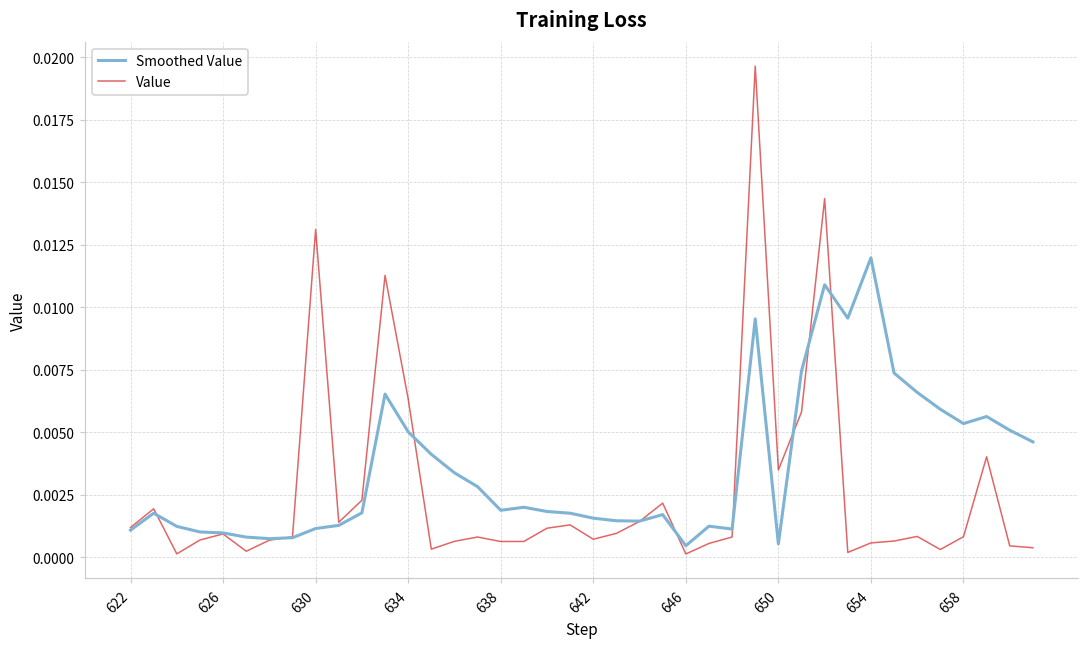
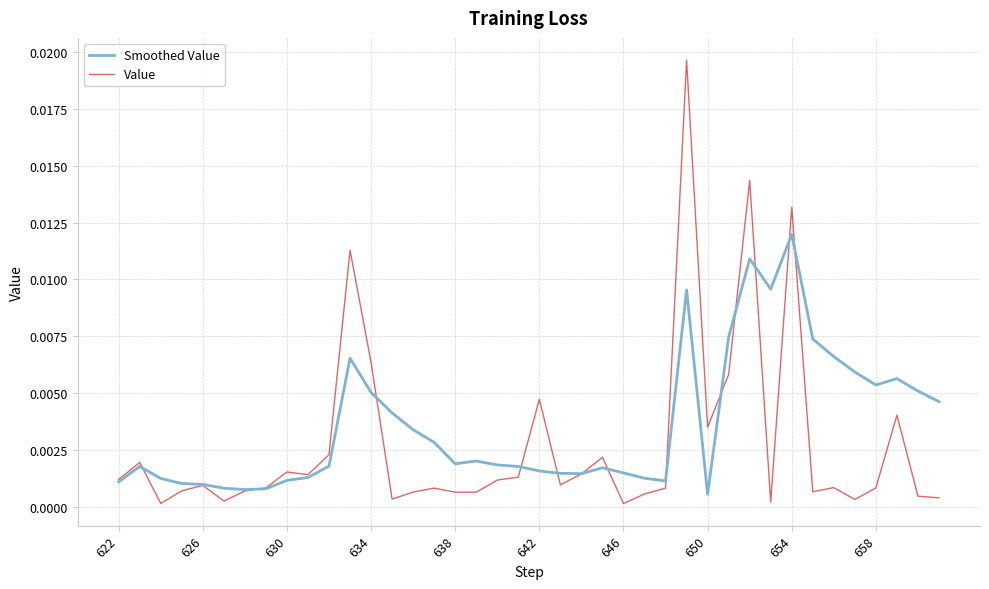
Value, 630: 0.0131 -> 0.0015
Value, 642: 0.0007 -> 0.0047
Smoothed Value, 646: 0.0005 -> 0.0015
Value, 654: 0.0006 -> 0.0132
